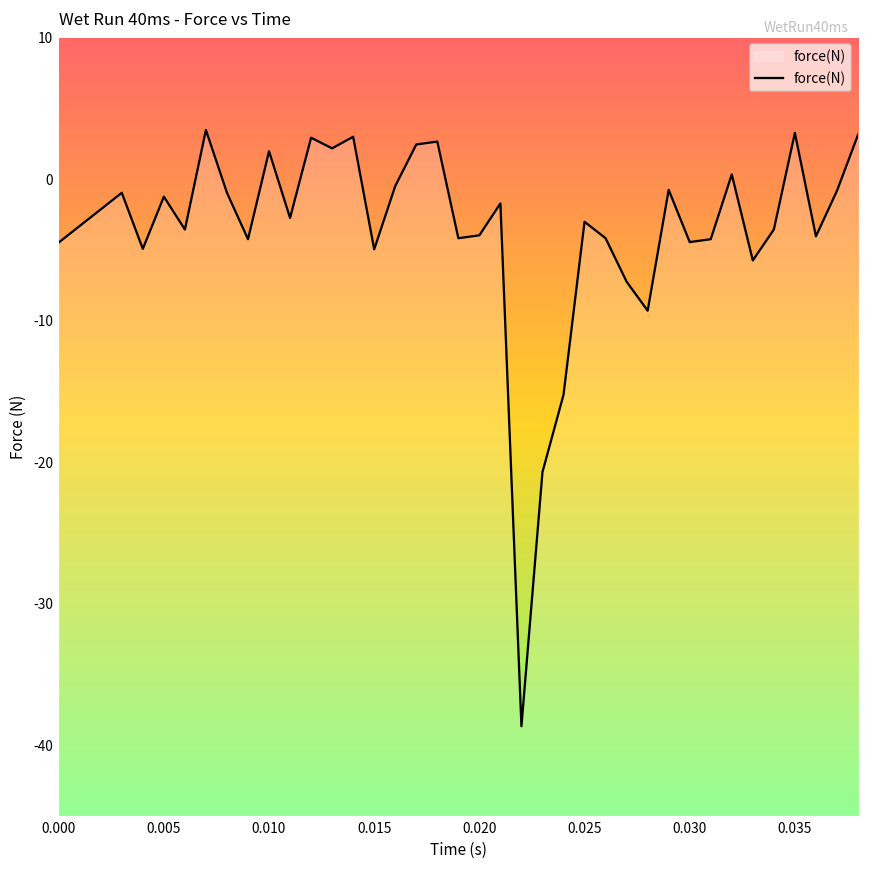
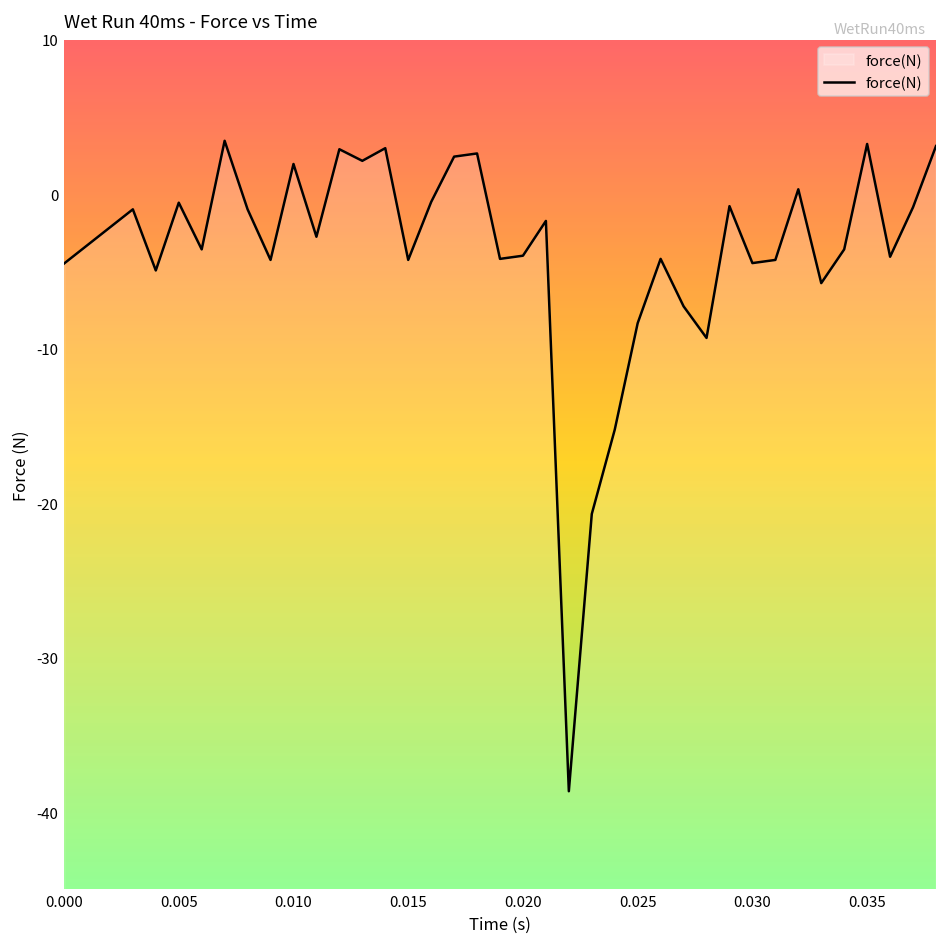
0.005: -1.2 -> -0.5
0.015: -5.0 -> -4.2
0.025: -3.0 -> -8.3
